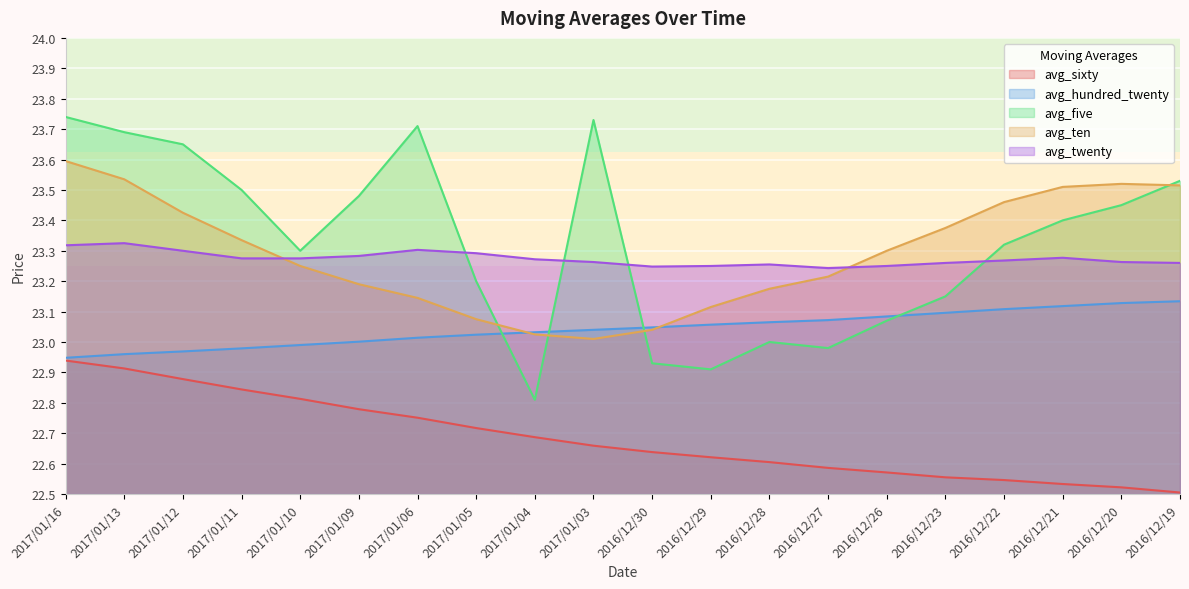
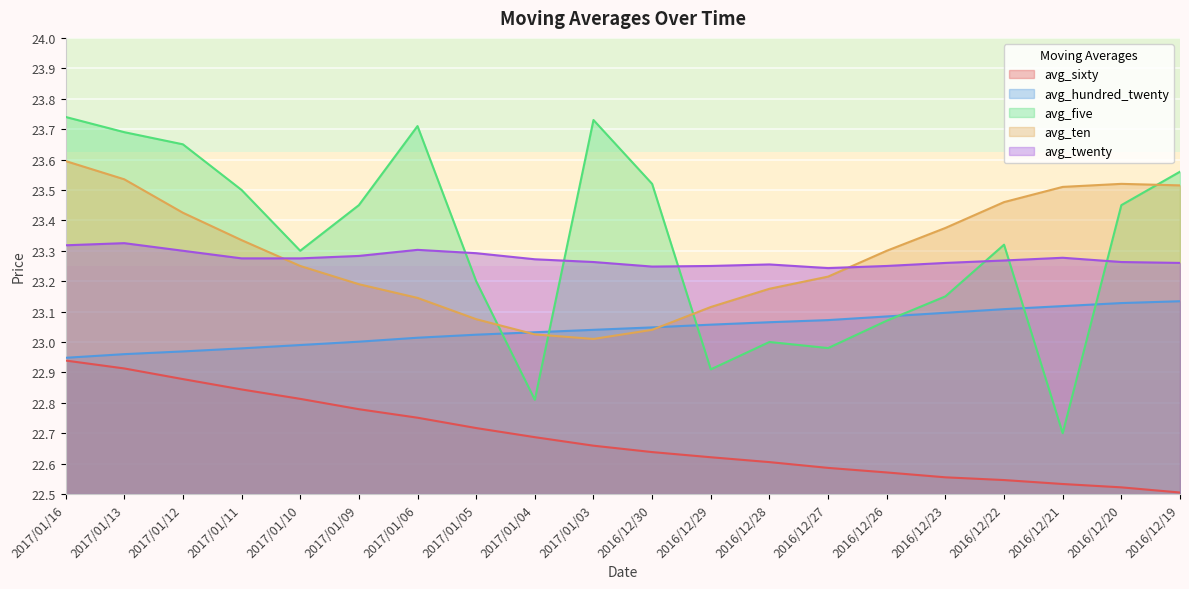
avg_five, 2017/01/09: 23.48 -> 23.45
avg_five, 2016/12/30: 22.93 -> 23.52
avg_five, 2016/12/21: 23.4 -> 22.7
avg_five, 2016/12/19: 23.53 -> 23.56
